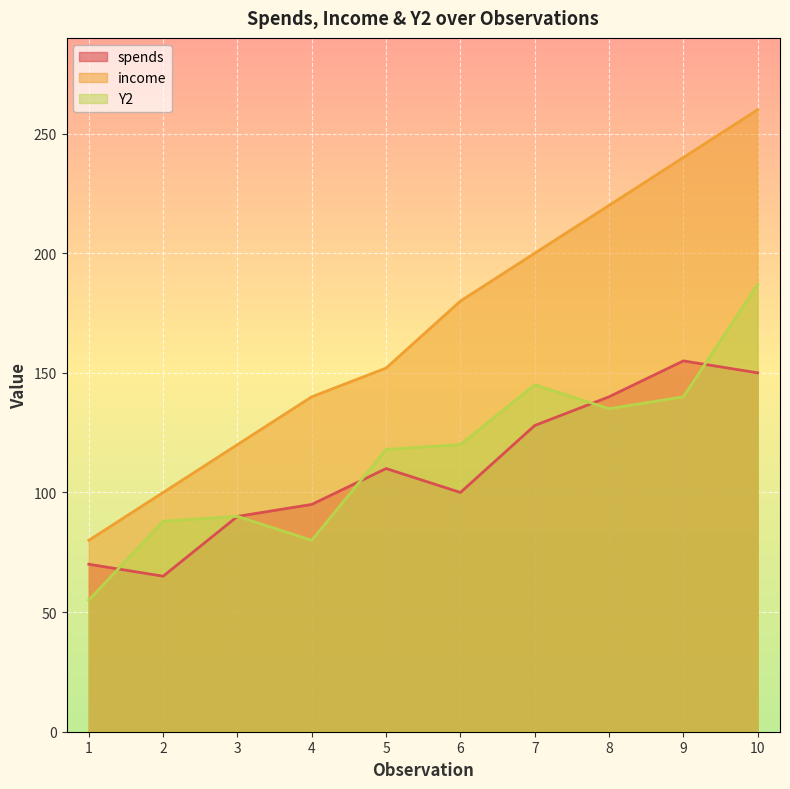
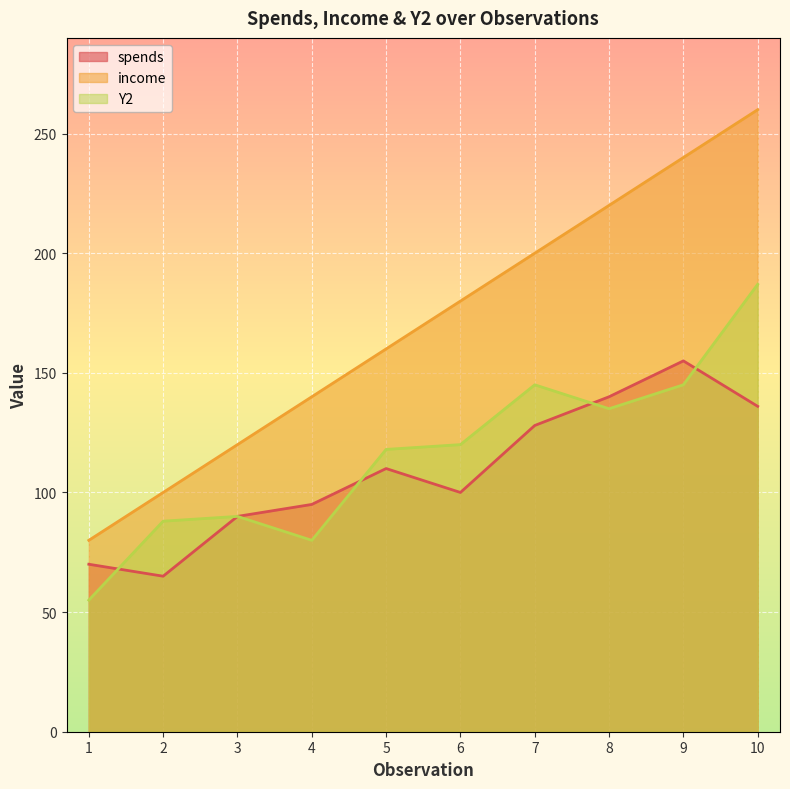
income, 5: 152 -> 160
Y2, 9: 140 -> 145
spends, 10: 150 -> 136
